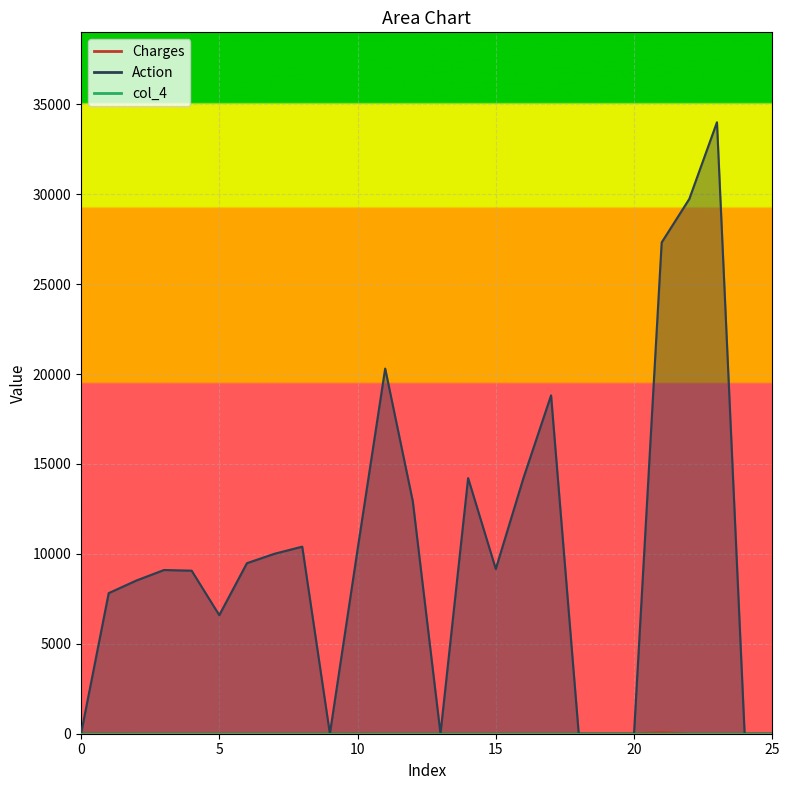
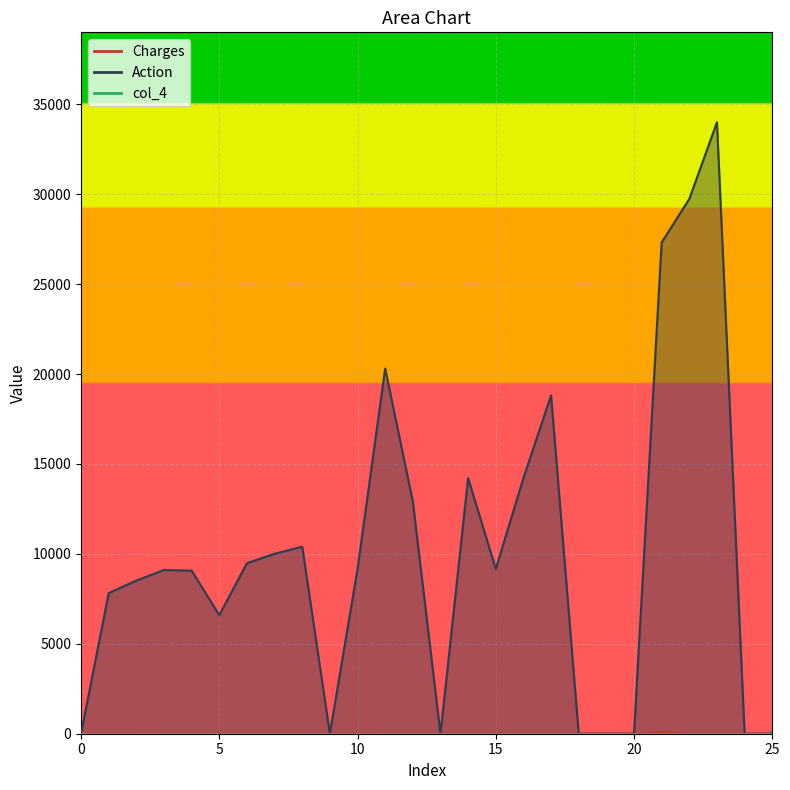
Action, 10: 10200 -> 9200
